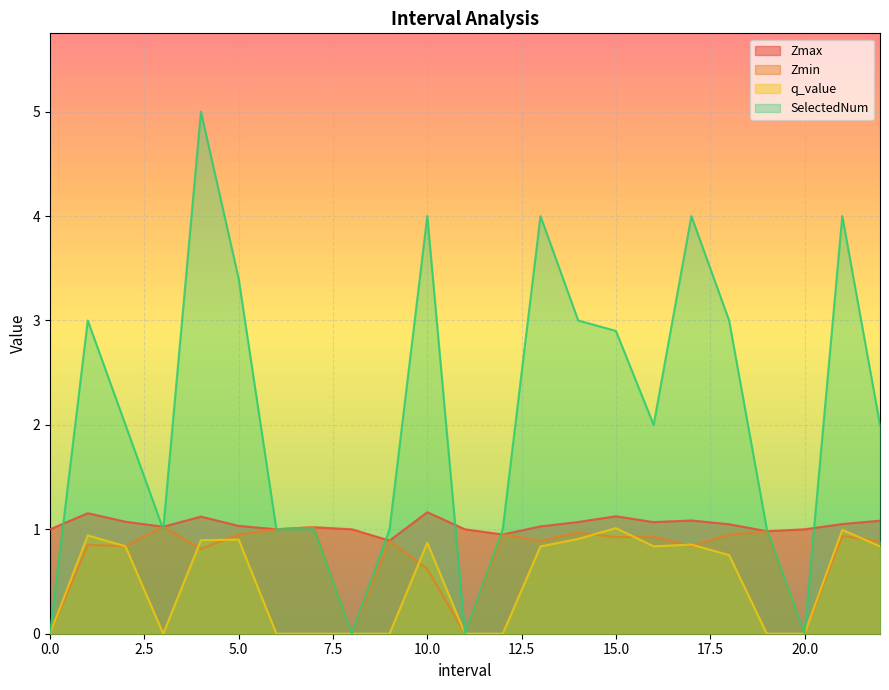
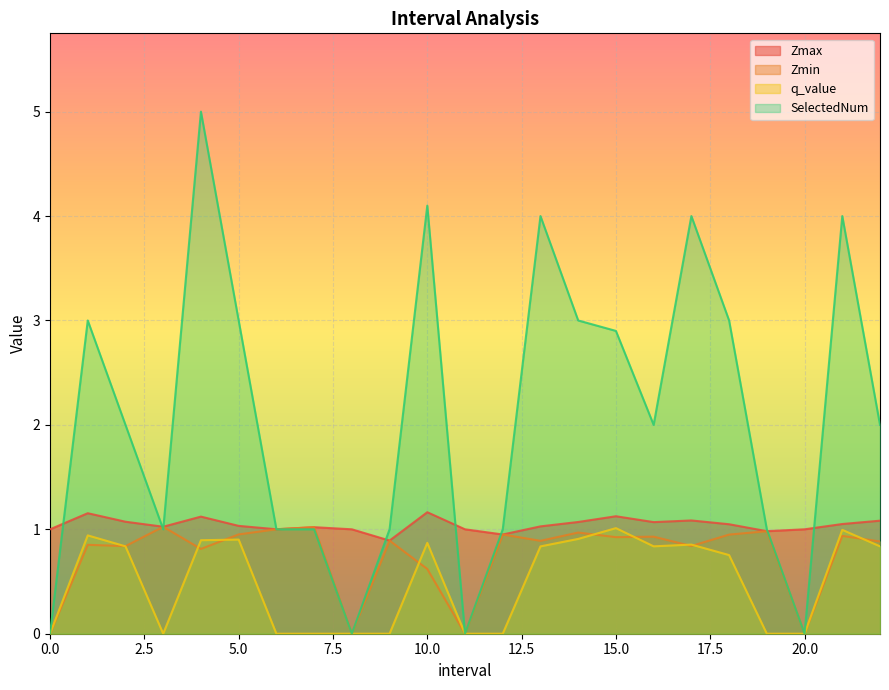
SelectedNum, 5.0: 3.4 -> 3.0
SelectedNum, 10.0: 4.0 -> 4.1
